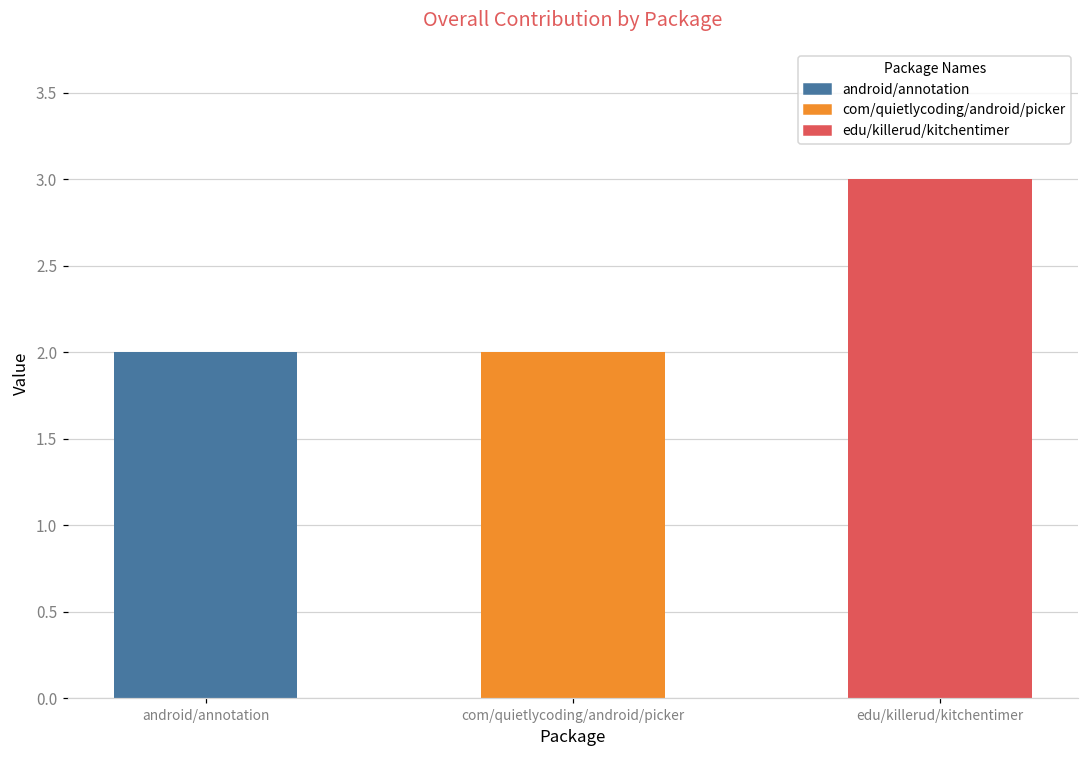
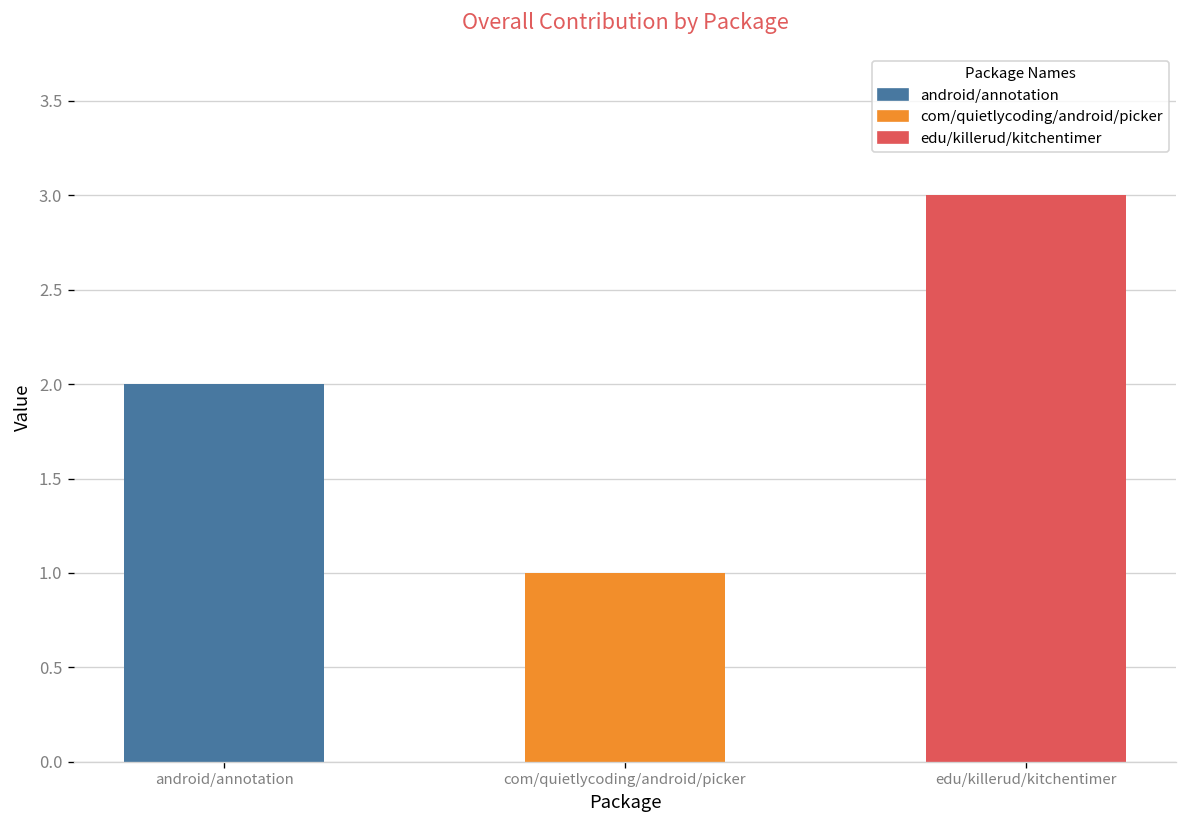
com/quietlycoding/android/picker: 2 -> 1
